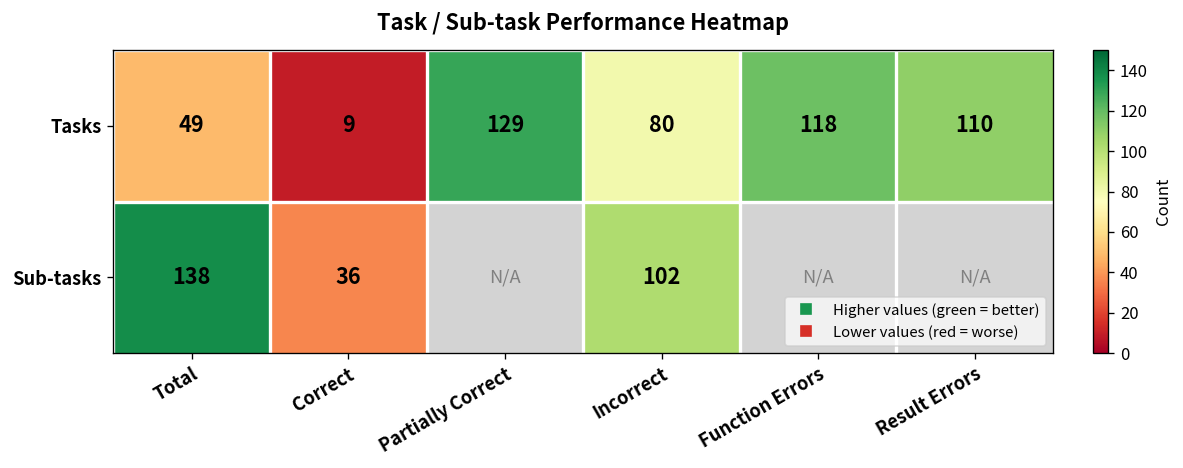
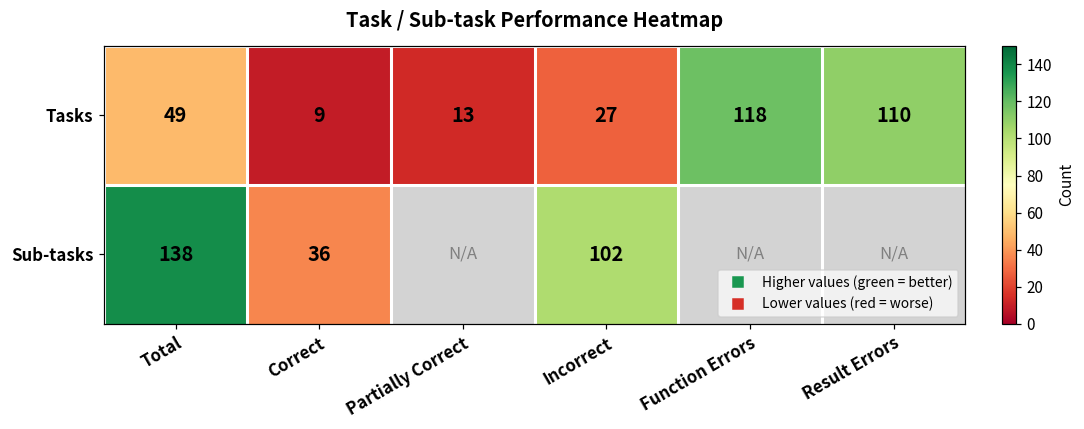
Tasks, Partially Correct: 129 -> 13
Tasks, Incorrect: 80 -> 27
